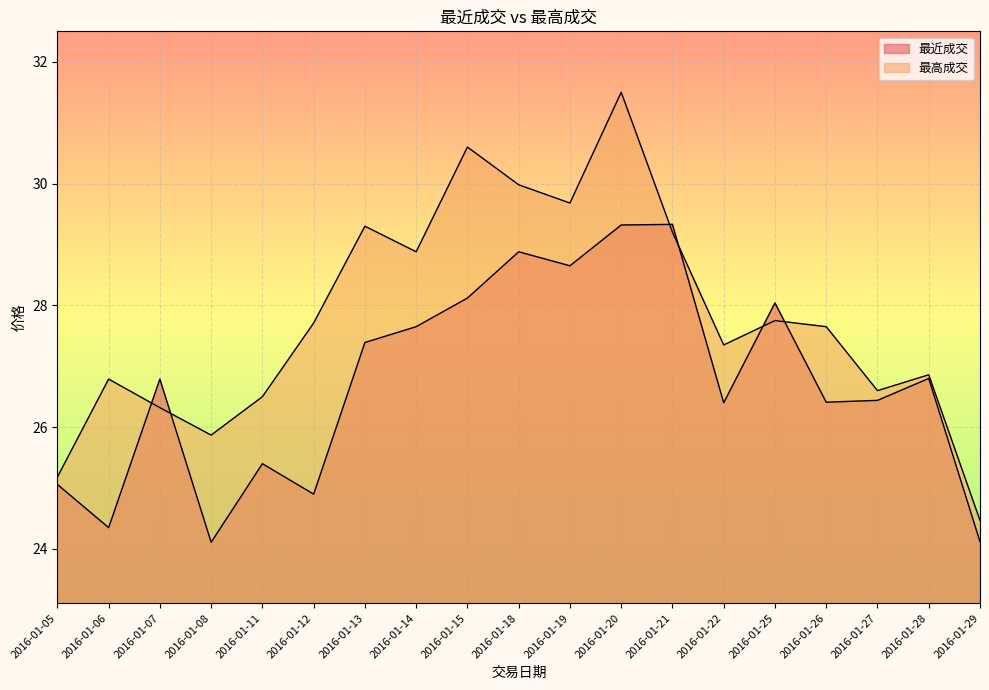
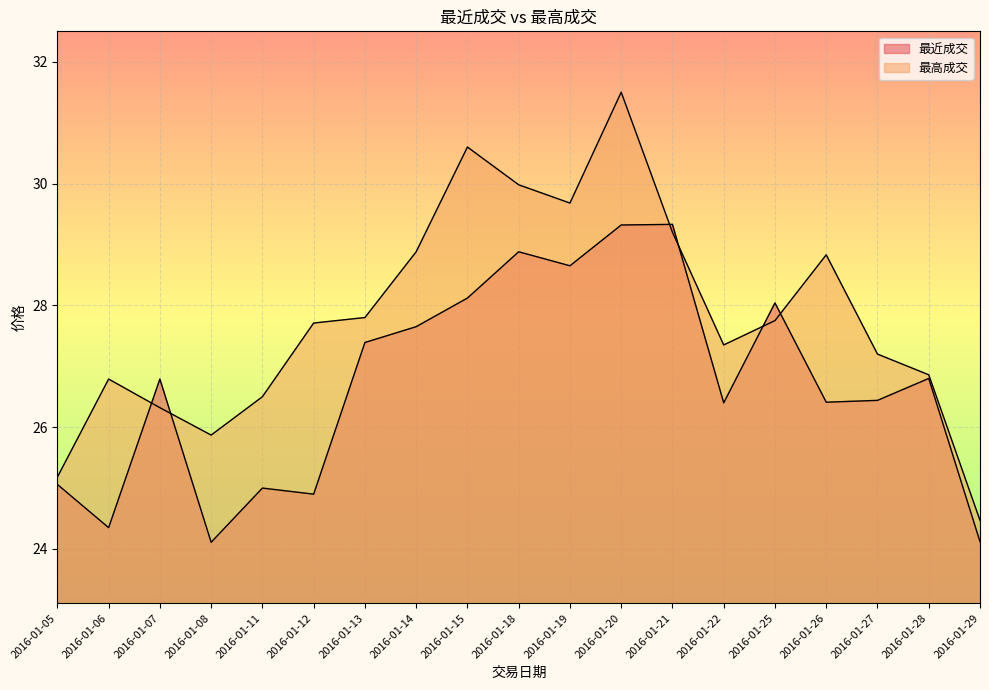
最近成交, 2016-01-11: 25.4 -> 25.0
最高成交, 2016-01-13: 29.3 -> 27.8
最高成交, 2016-01-26: 27.7 -> 28.8
最高成交, 2016-01-27: 26.6 -> 27.2
